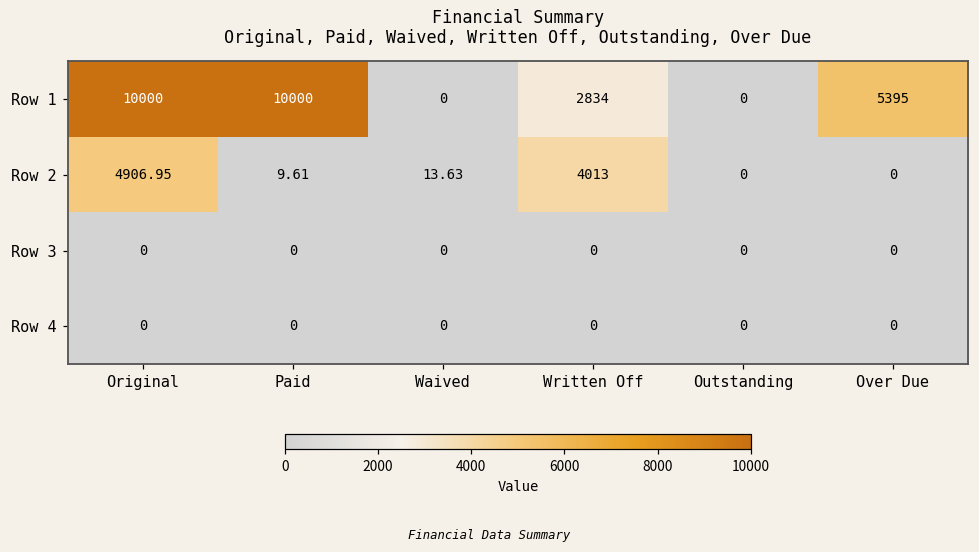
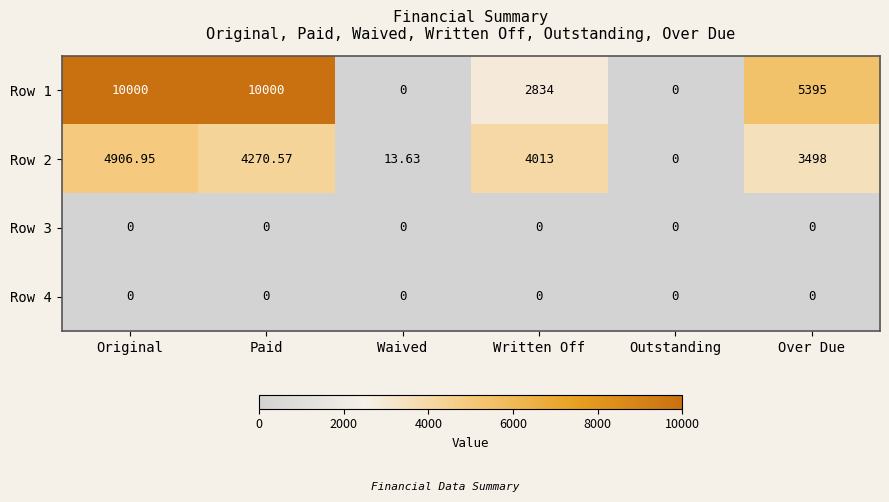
Row 2, Paid: 9.61 -> 4270.57
Row 2, Over Due: 0 -> 3498
